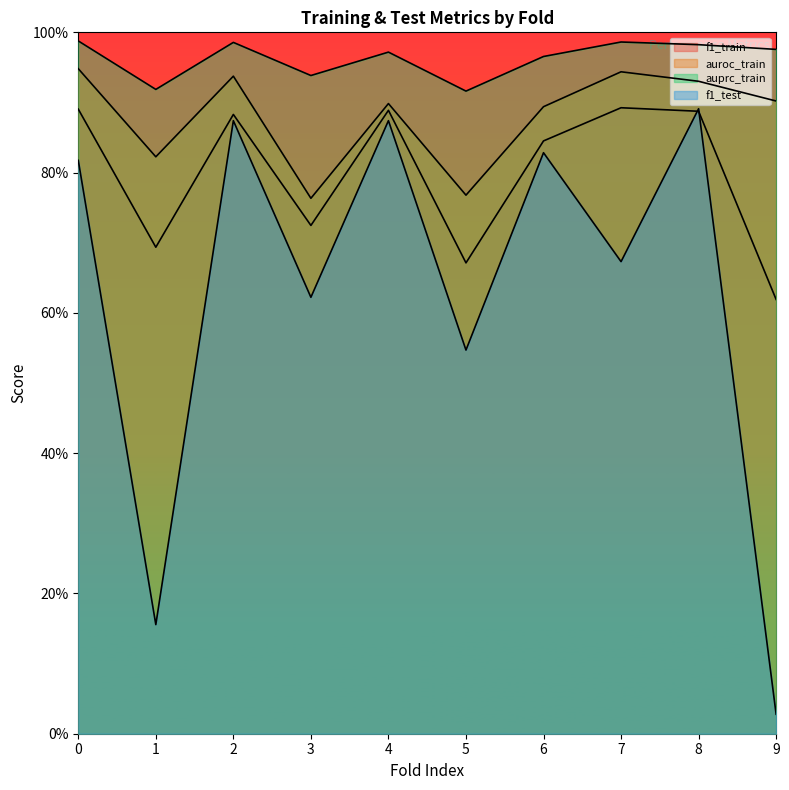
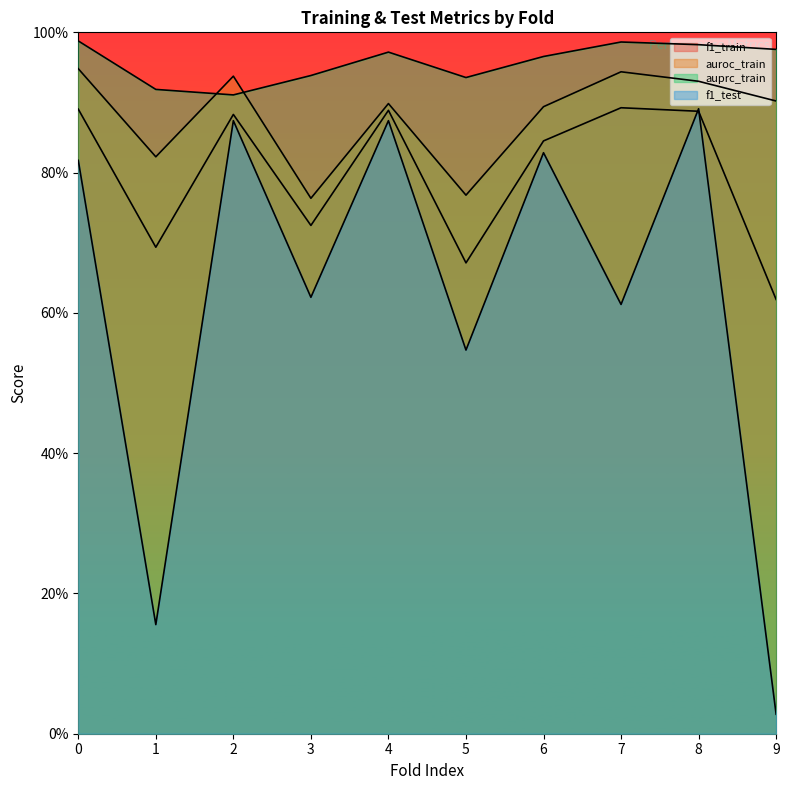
auprc_train, 2: 99% -> 91%
auprc_train, 5: 92% -> 94%
f1_test, 7: 67% -> 61%
